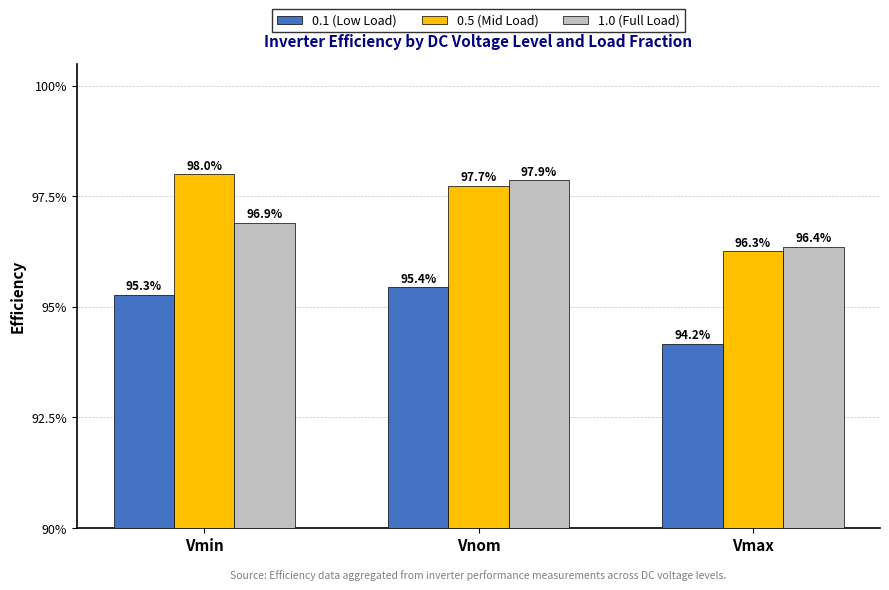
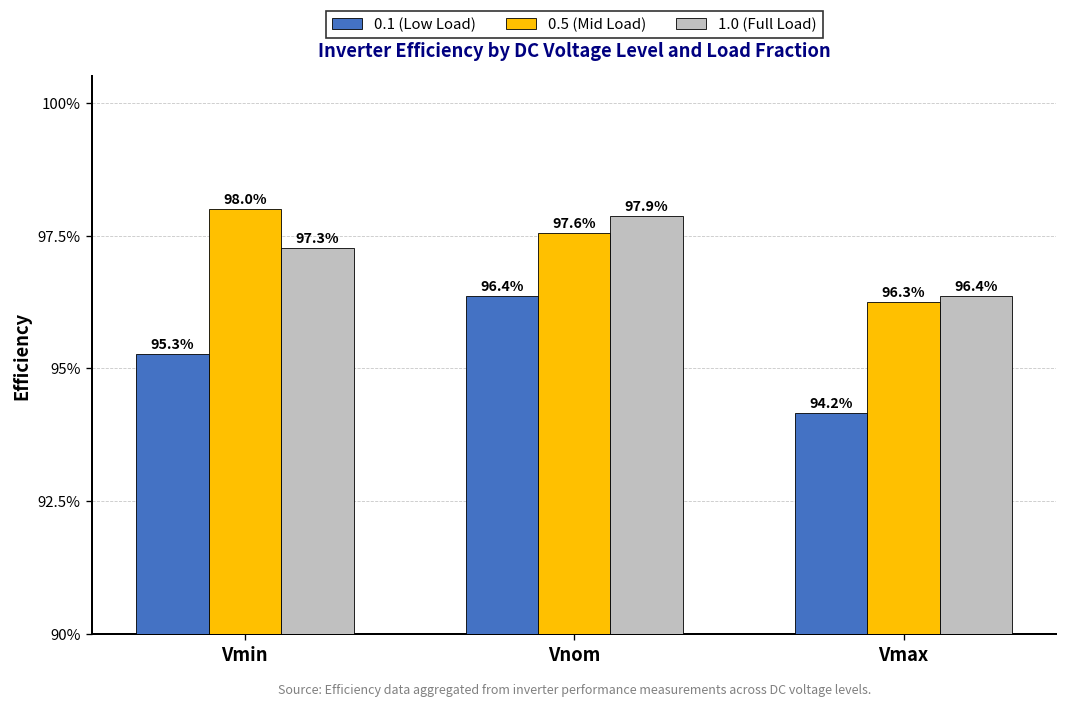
1.0 (Full Load), Vmin: 96.9% -> 97.3%
0.1 (Low Load), Vnom: 95.4% -> 96.4%
0.5 (Mid Load), Vnom: 97.7% -> 97.6%
